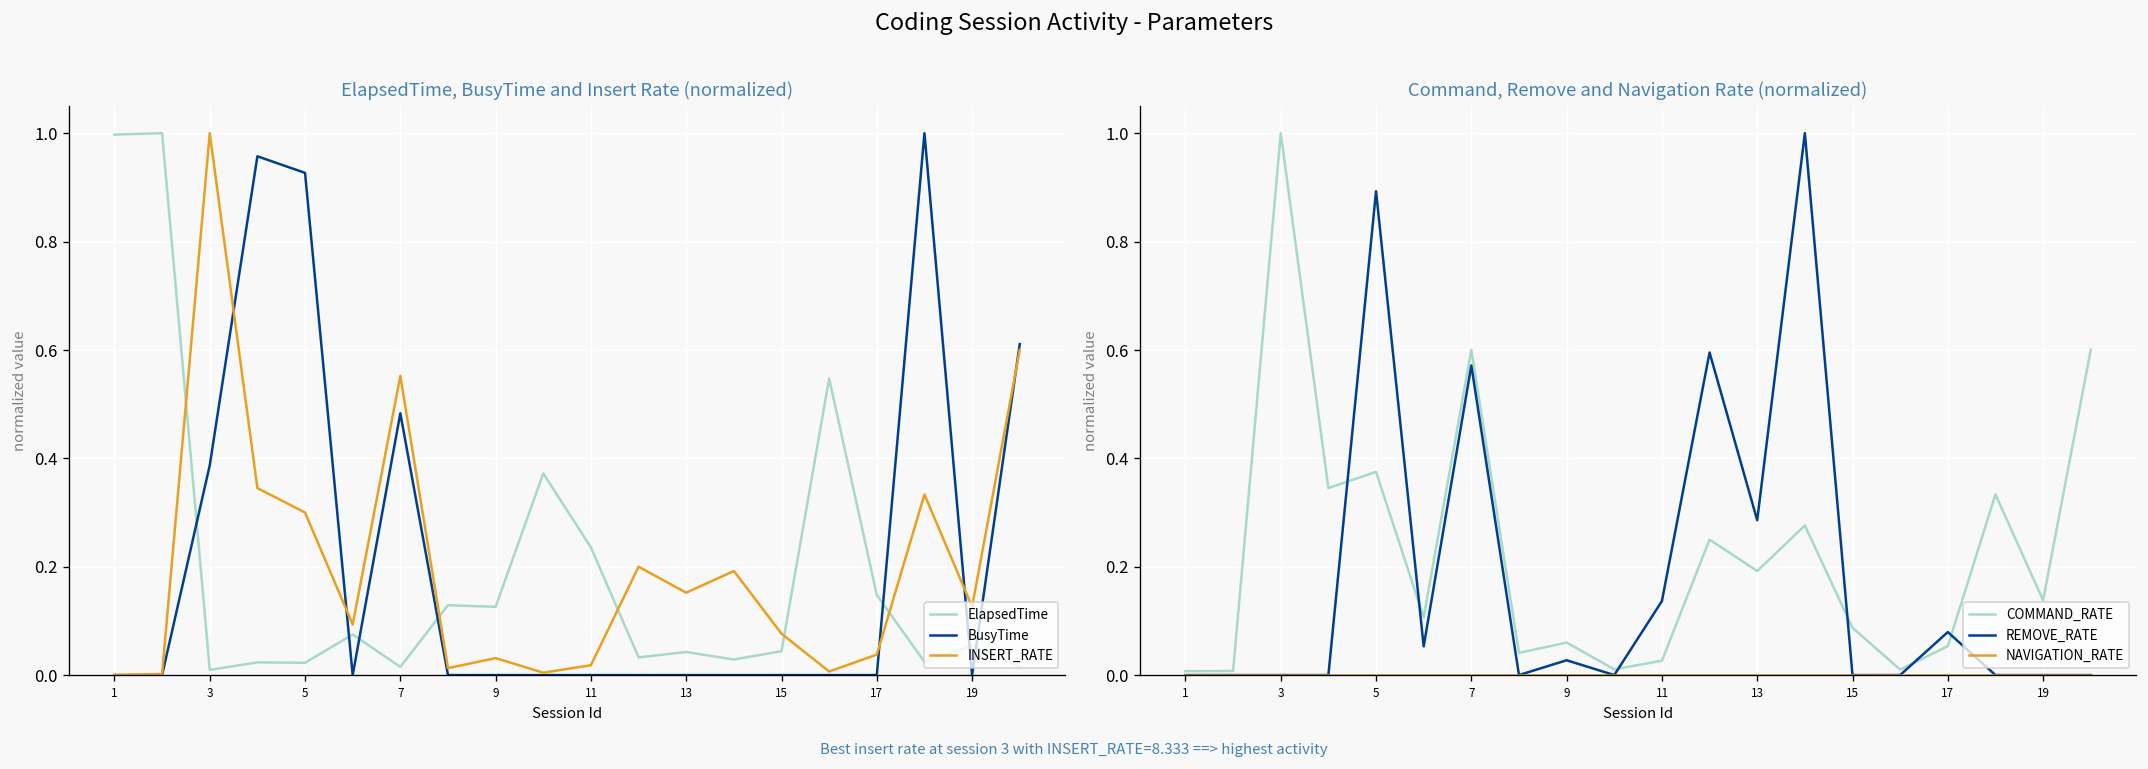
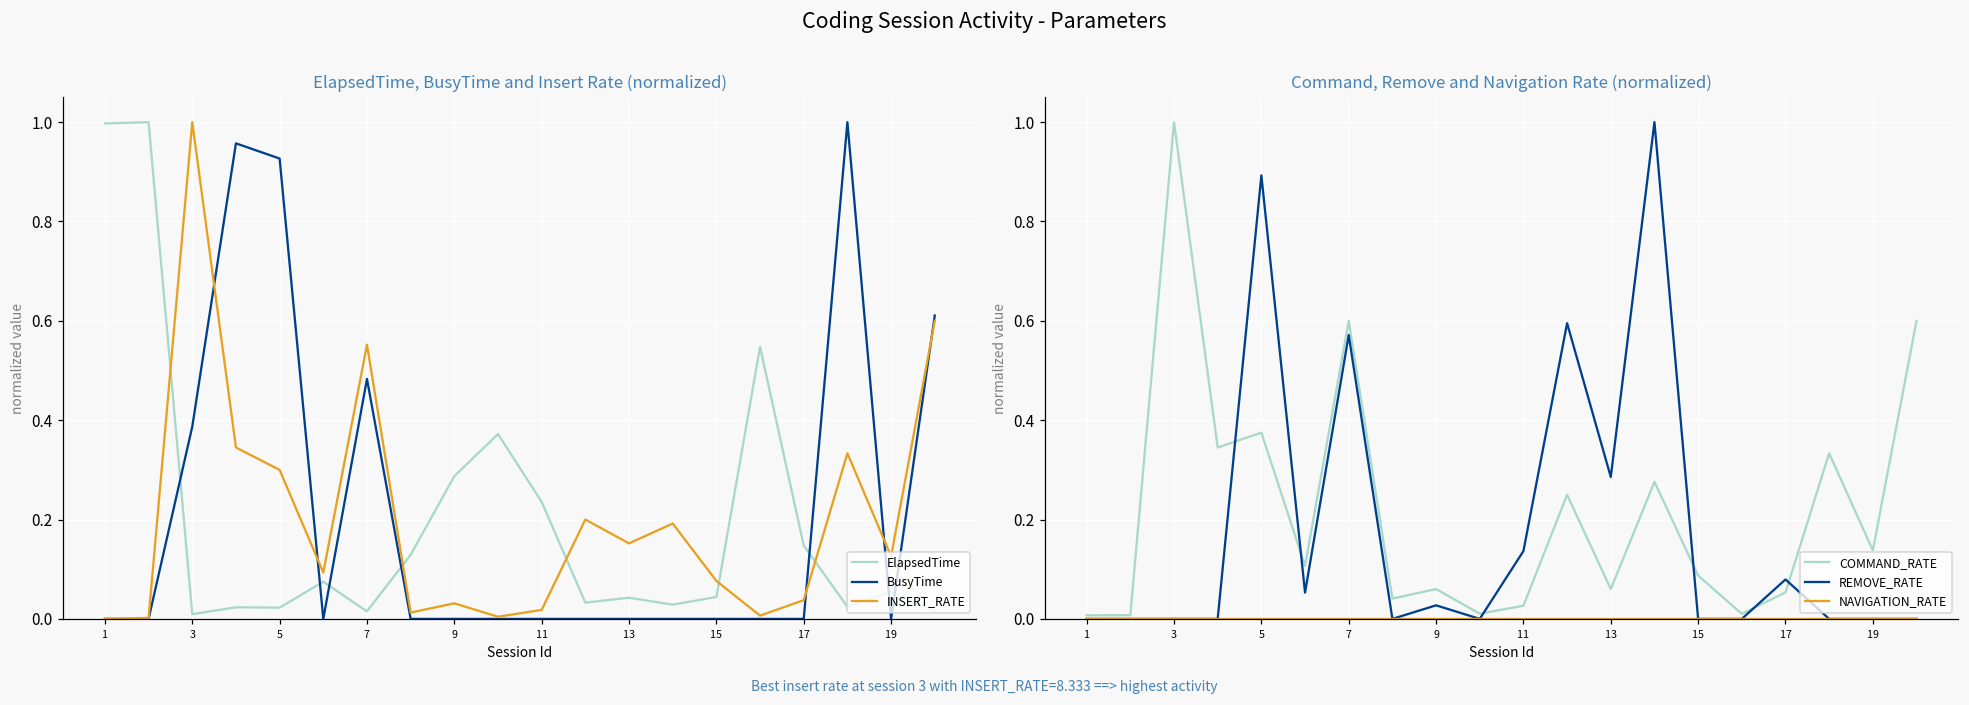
ElapsedTime, BusyTime and Insert Rate (normalized), ElapsedTime, 9: 0.13 -> 0.29
Command, Remove and Navigation Rate (normalized), COMMAND_RATE, 13: 0.19 -> 0.06
